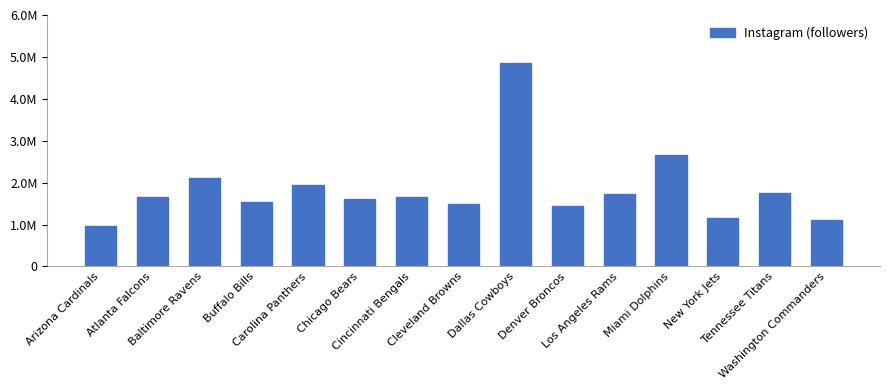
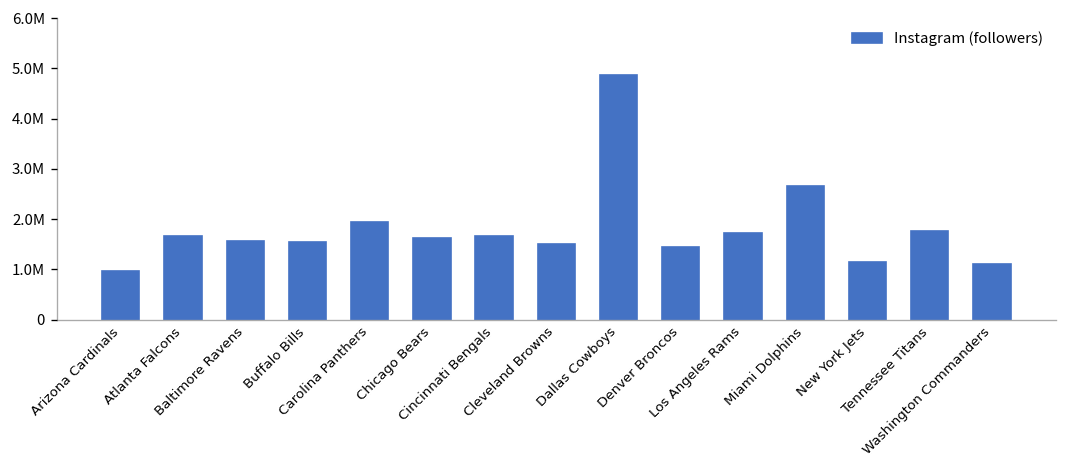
Baltimore Ravens: 2100000 -> 1600000
